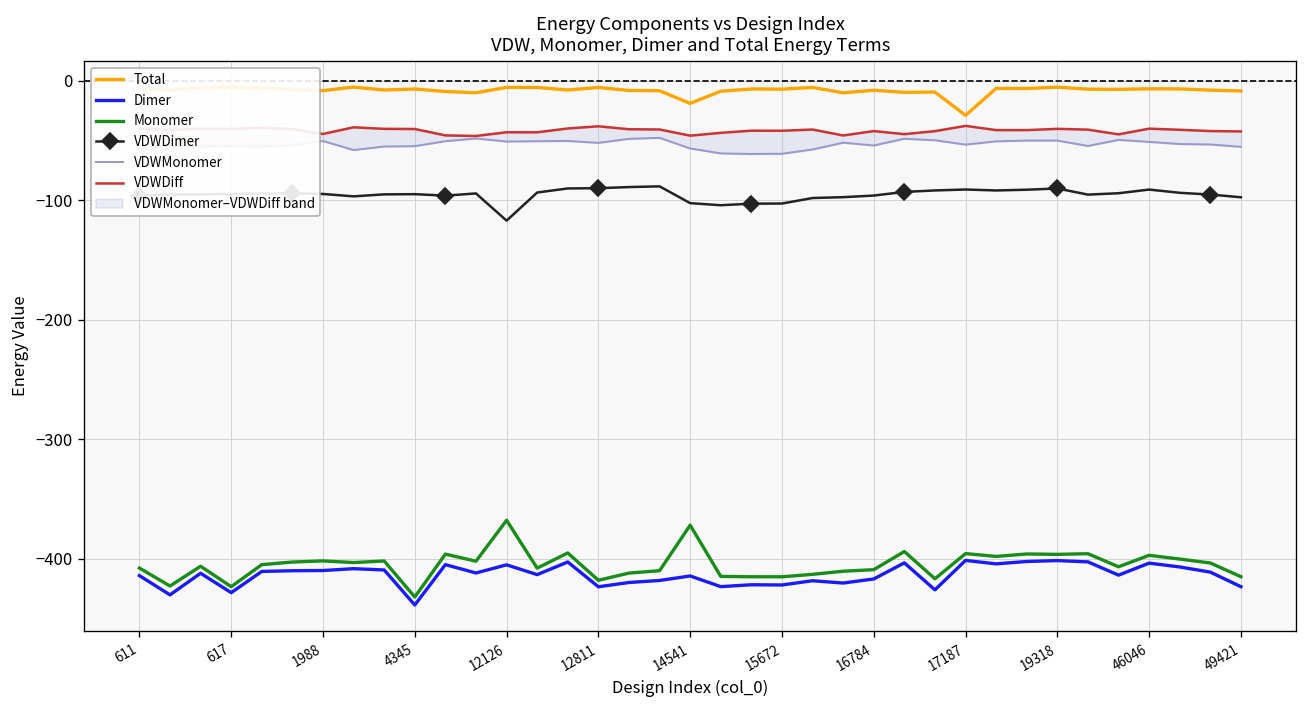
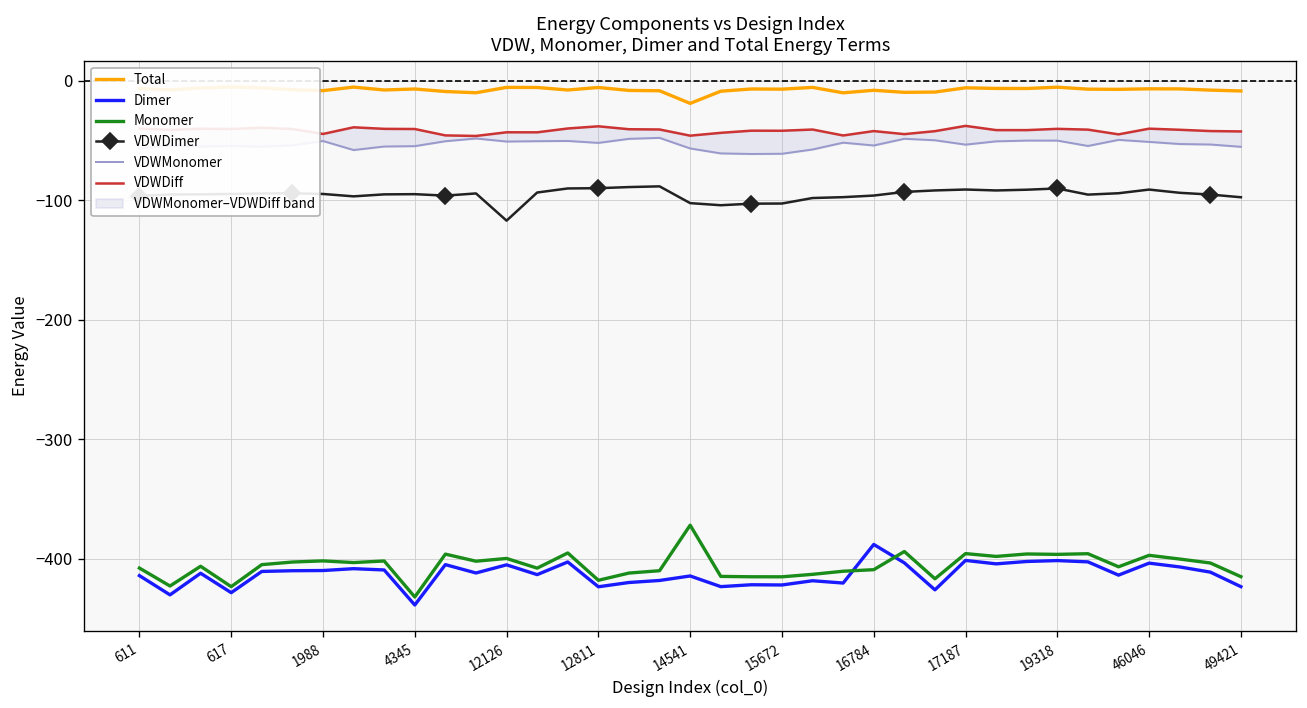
Monomer, 12126: -370 -> -400
Dimer, 16784: -420 -> -390
Total, 17187: -30 -> -10
